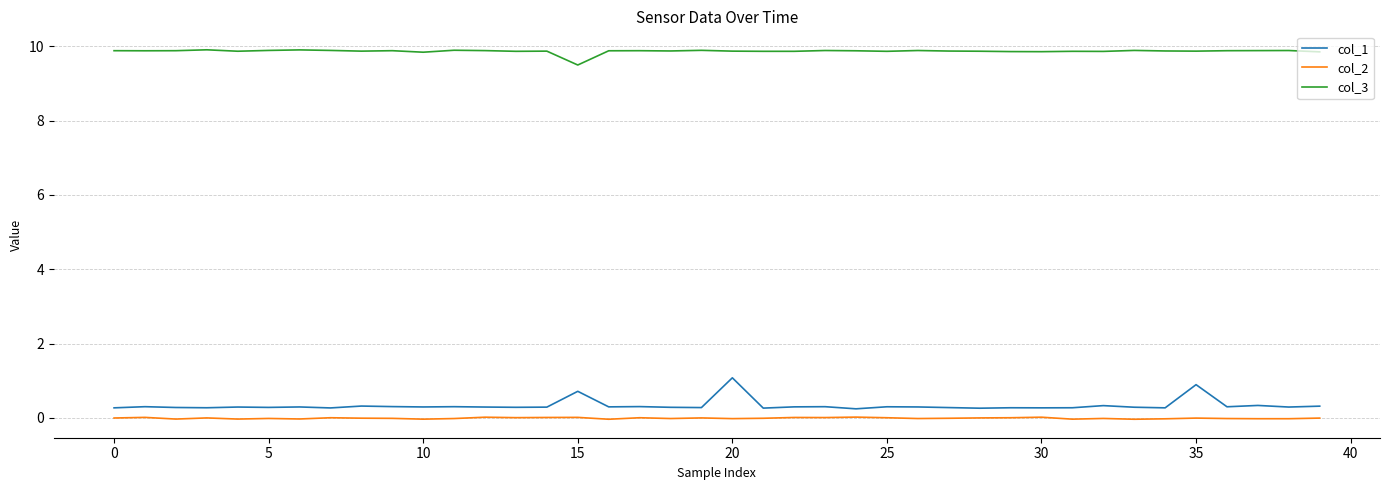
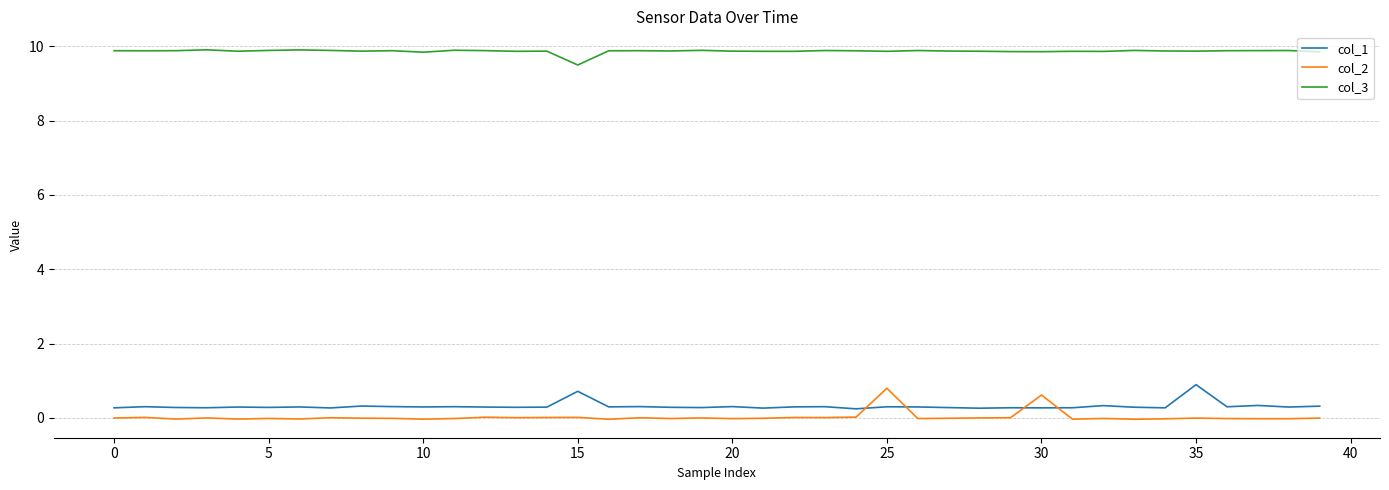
col_1, 20: 1.1 -> 0.3
col_2, 25: 0.0 -> 0.8
col_2, 30: 0.0 -> 0.6
